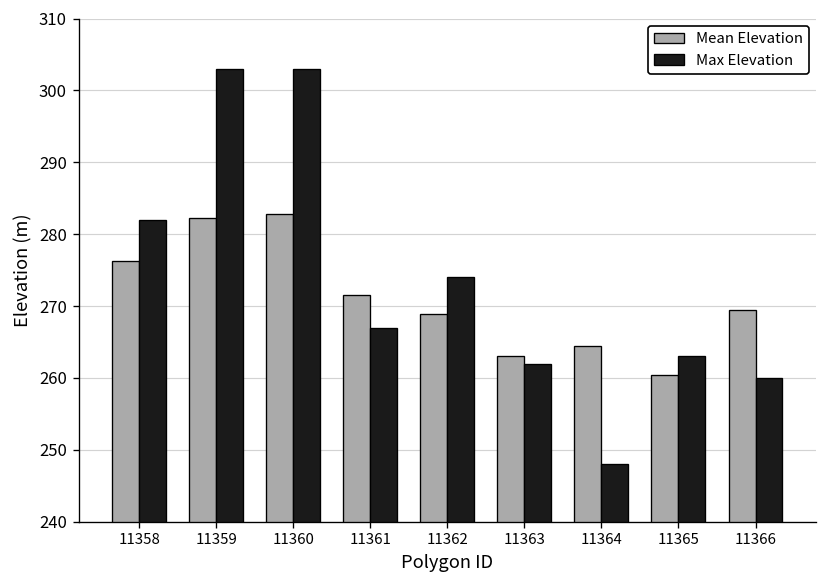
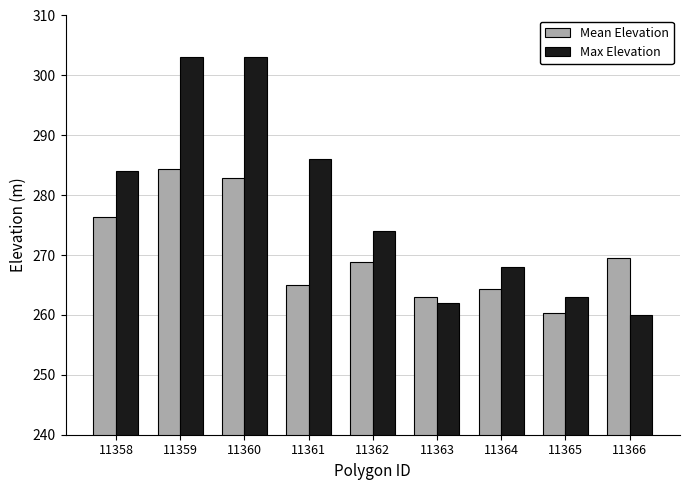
Max Elevation, 11358: 282 -> 284
Mean Elevation, 11359: 282 -> 284
Mean Elevation, 11361: 272 -> 265
Max Elevation, 11361: 267 -> 286
Max Elevation, 11364: 248 -> 268
